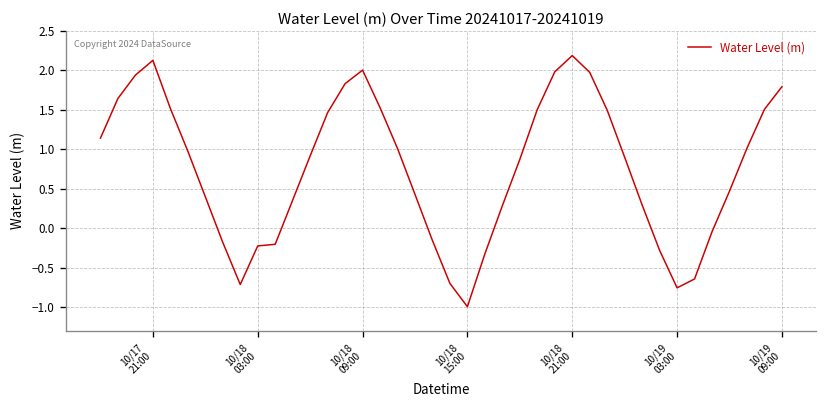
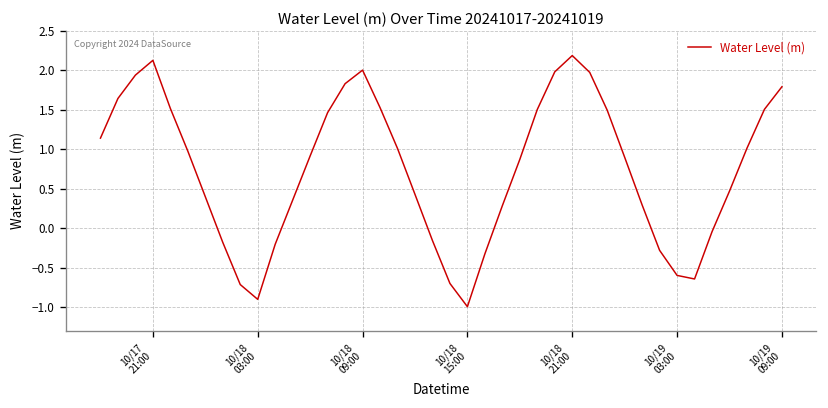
10/18 03:00: -0.2 -> -0.9
10/19 03:00: -0.8 -> -0.6
